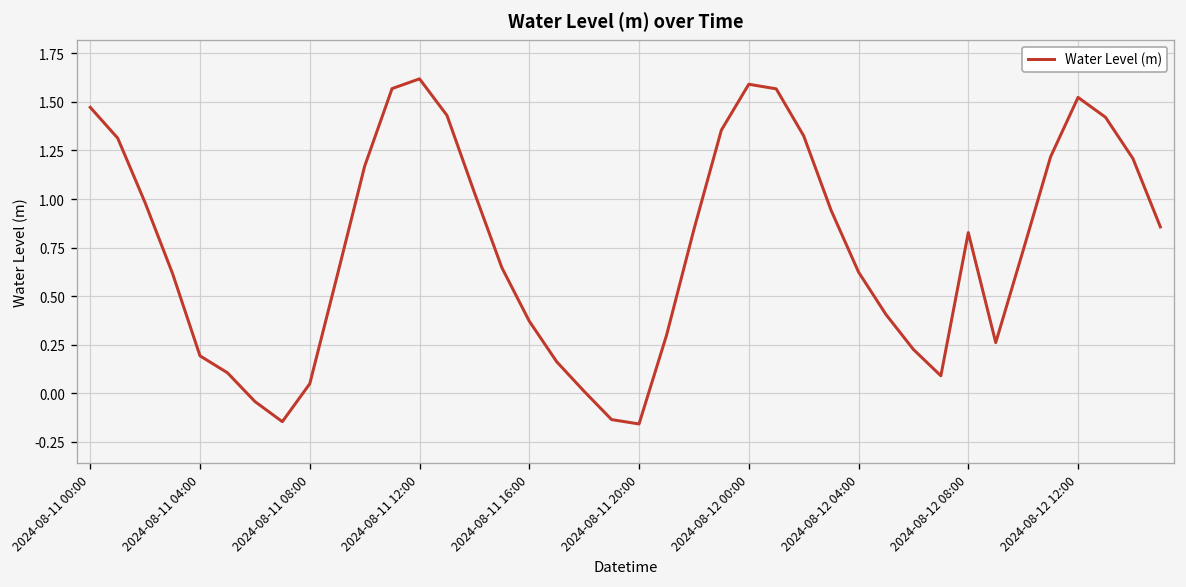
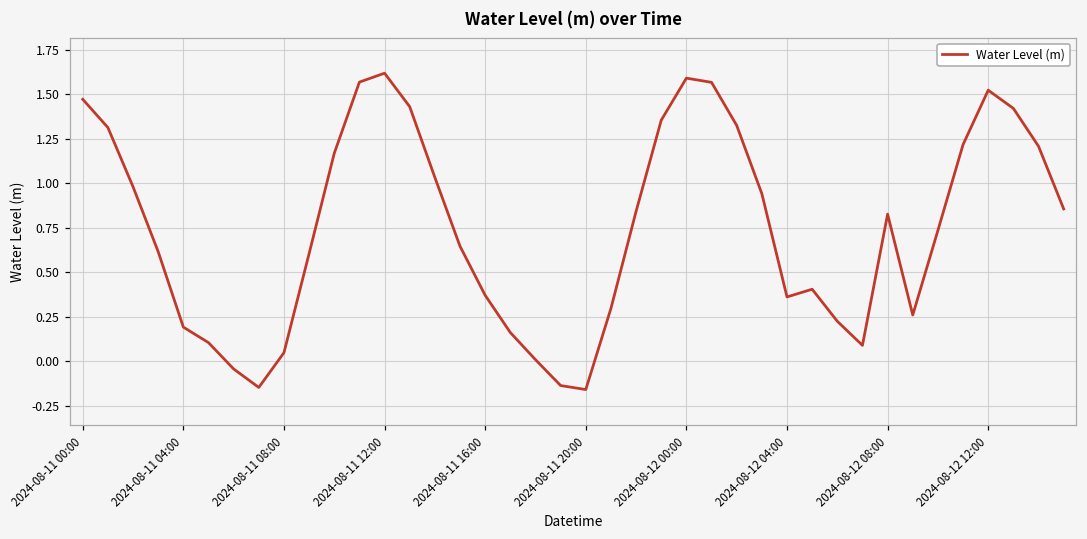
2024-08-12 04:00: 0.62 -> 0.36
